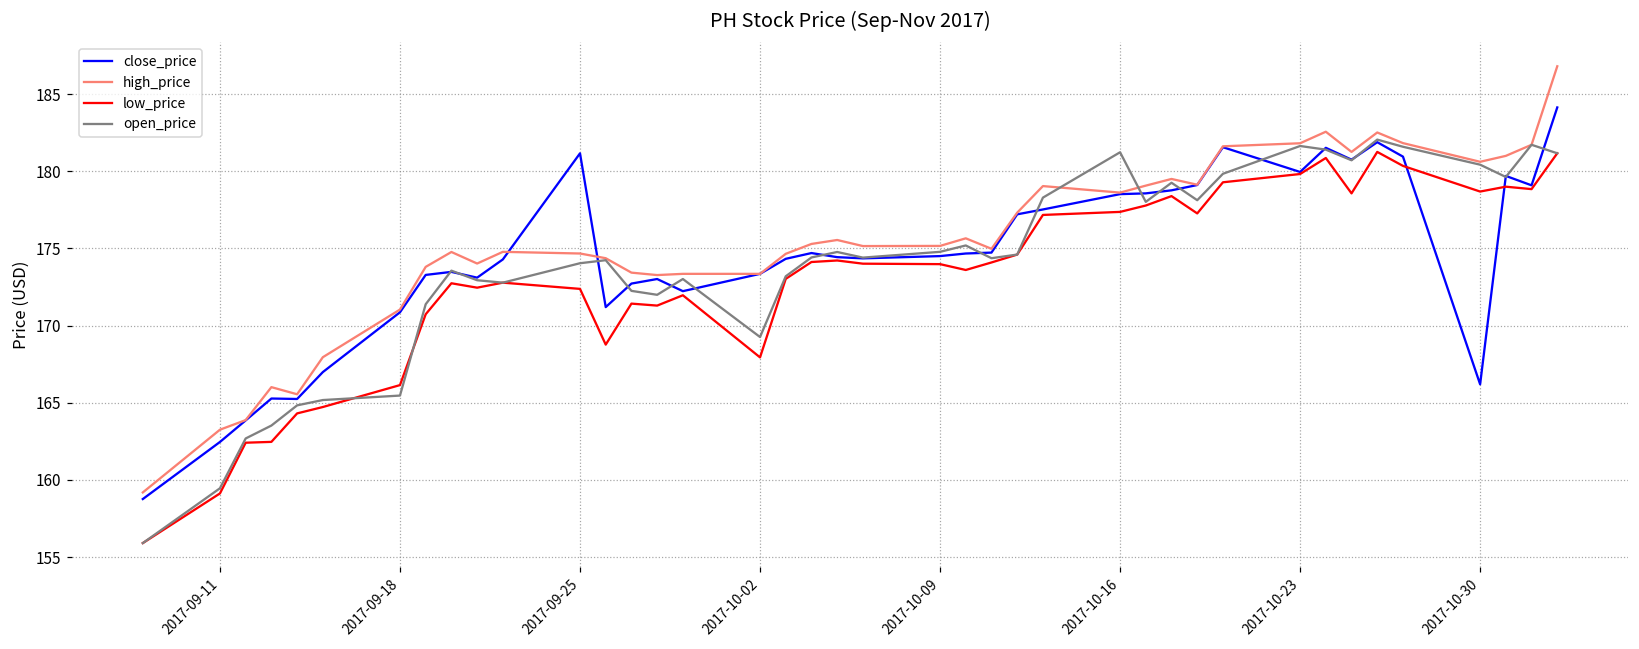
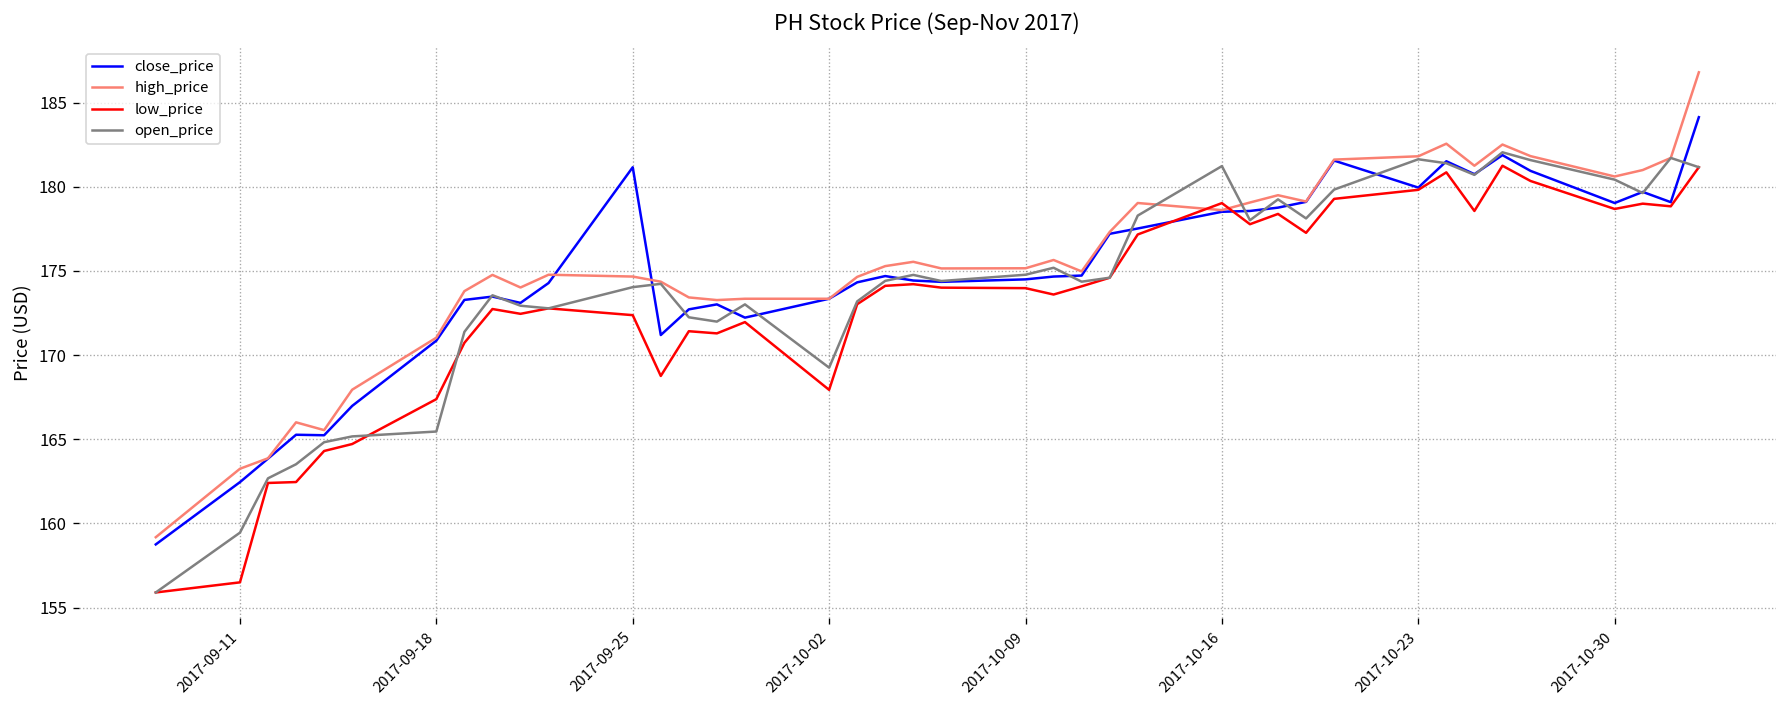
low_price, 2017-09-11: 159.1 -> 156.5
low_price, 2017-09-18: 166.1 -> 167.4
low_price, 2017-10-16: 177.4 -> 179.0
close_price, 2017-10-30: 166.2 -> 179.0
